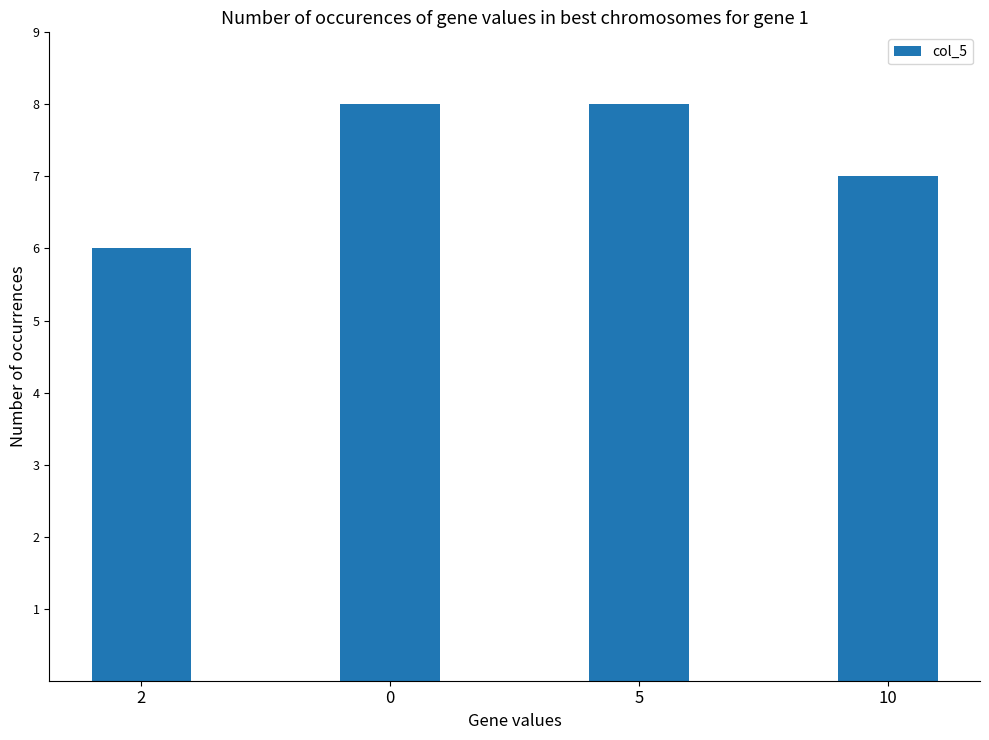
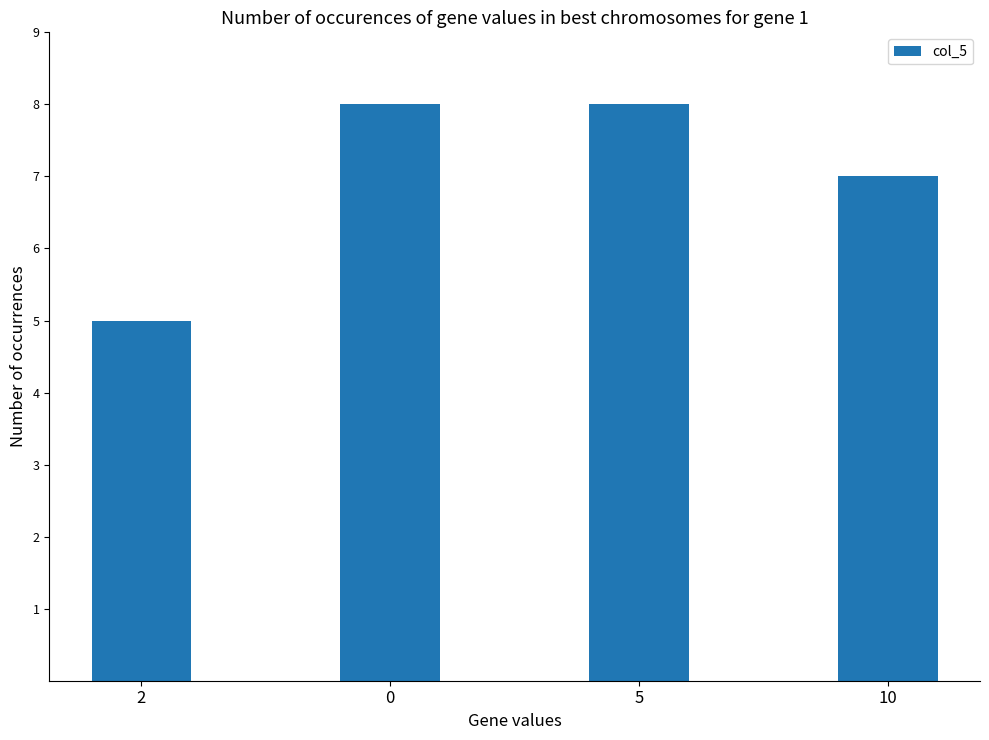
2: 6 -> 5
